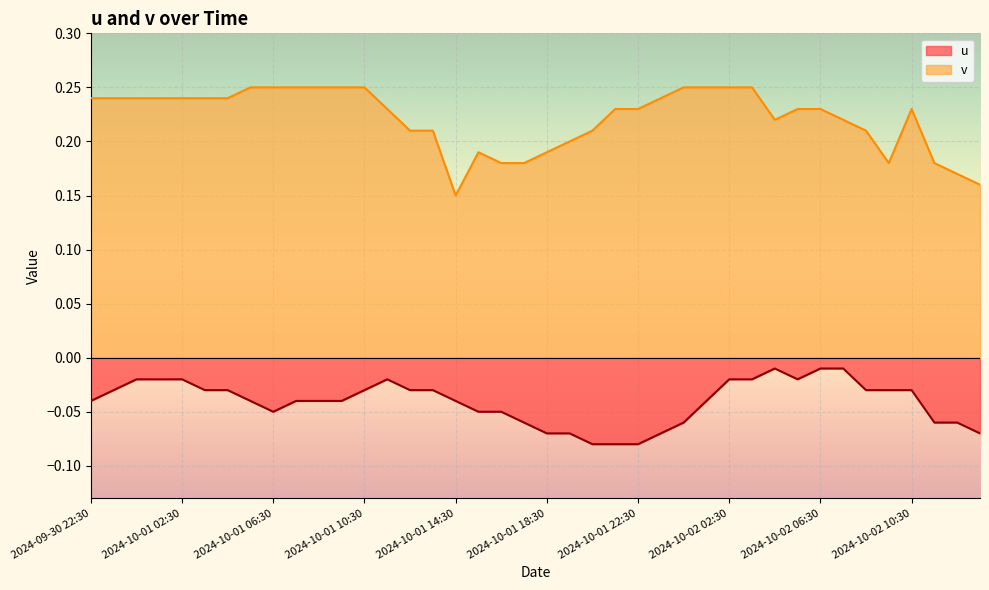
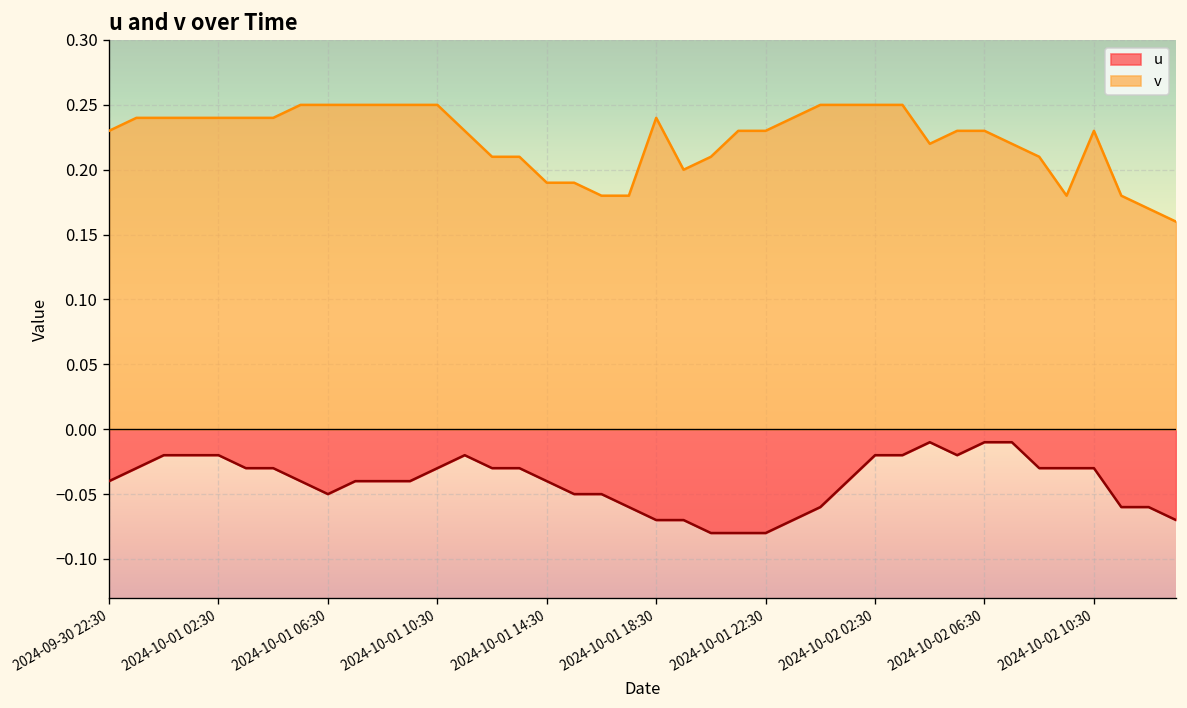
v, 2024-09-30 22:30: 0.24 -> 0.23
v, 2024-10-01 14:30: 0.15 -> 0.19
v, 2024-10-01 18:30: 0.19 -> 0.24
